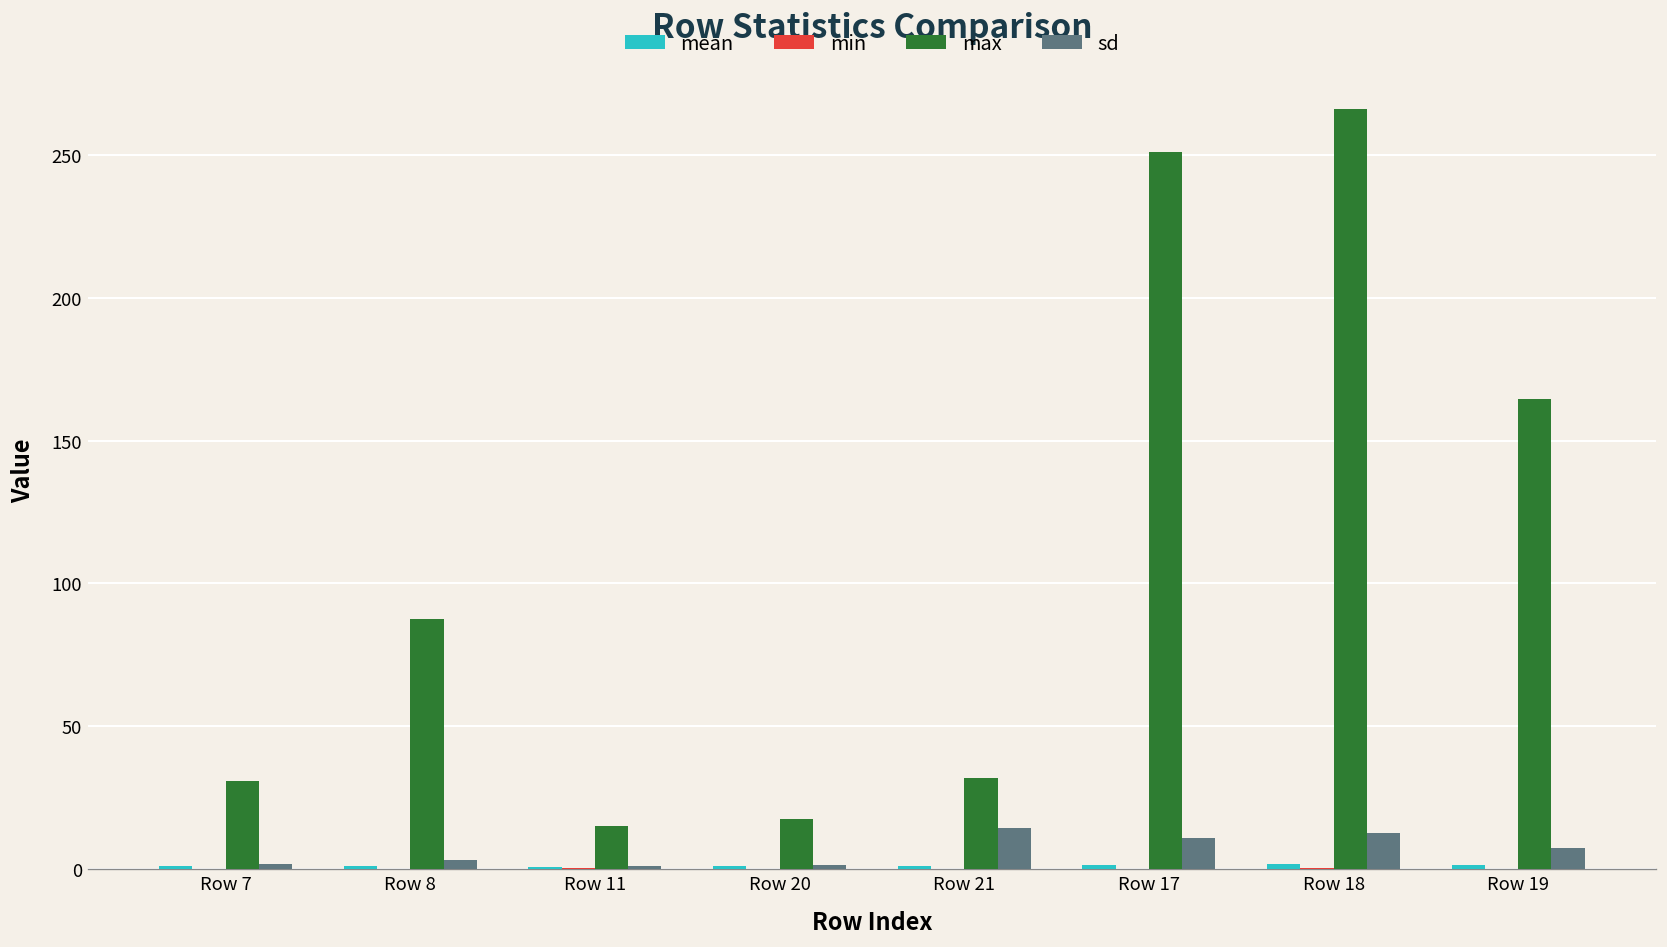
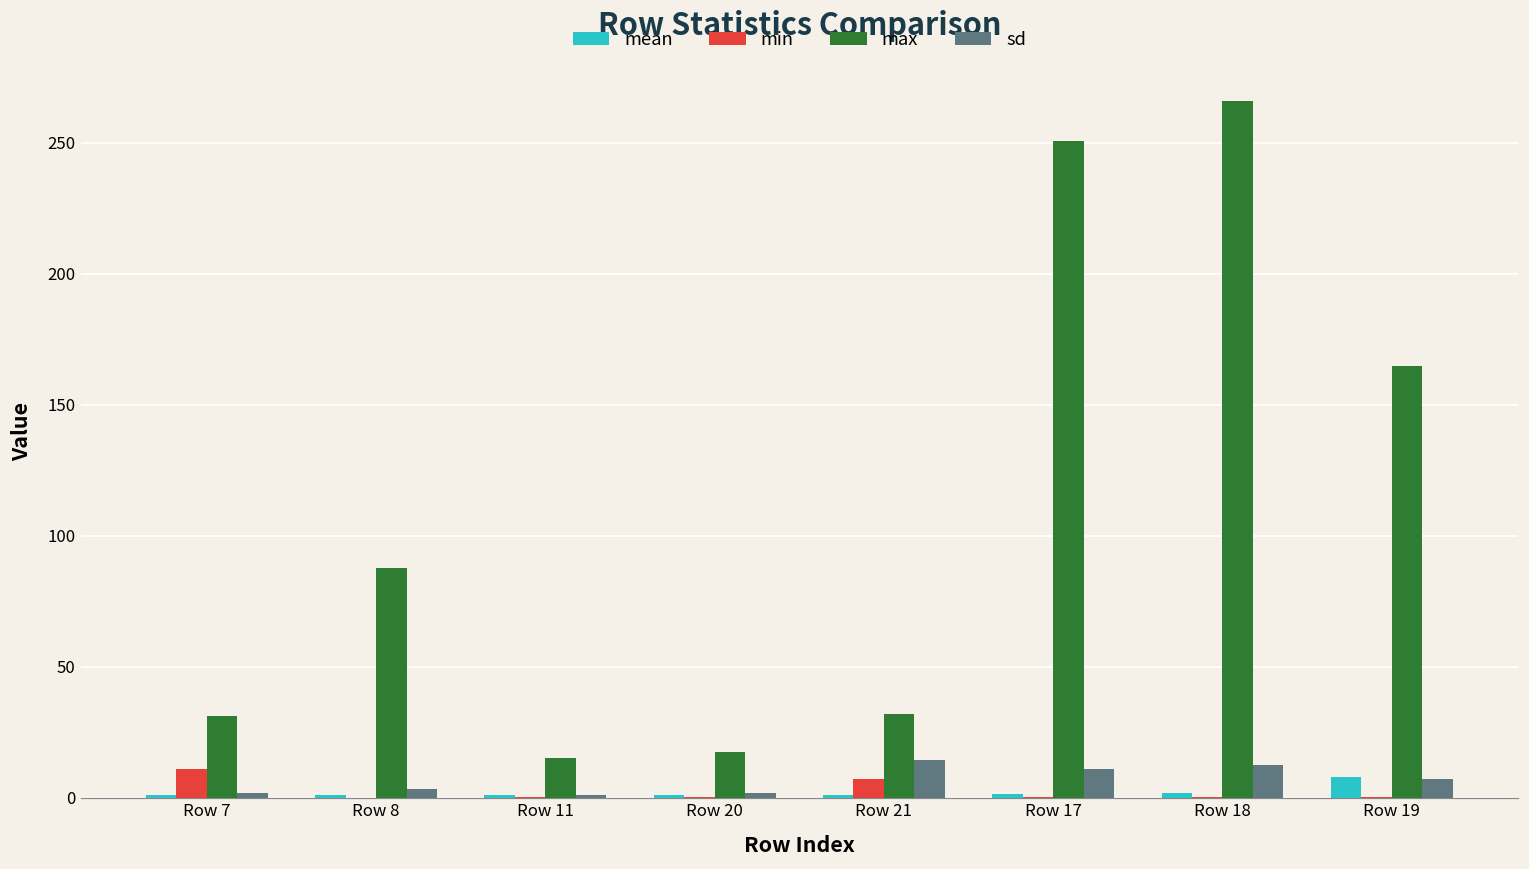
min, Row 7: 0 -> 11
min, Row 21: 0 -> 7
mean, Row 19: 1 -> 8
